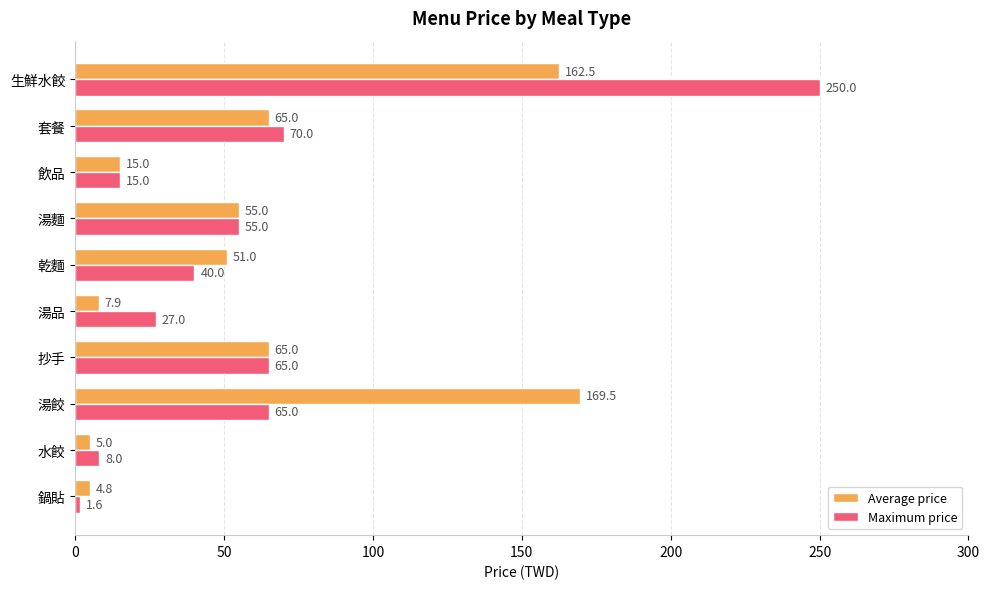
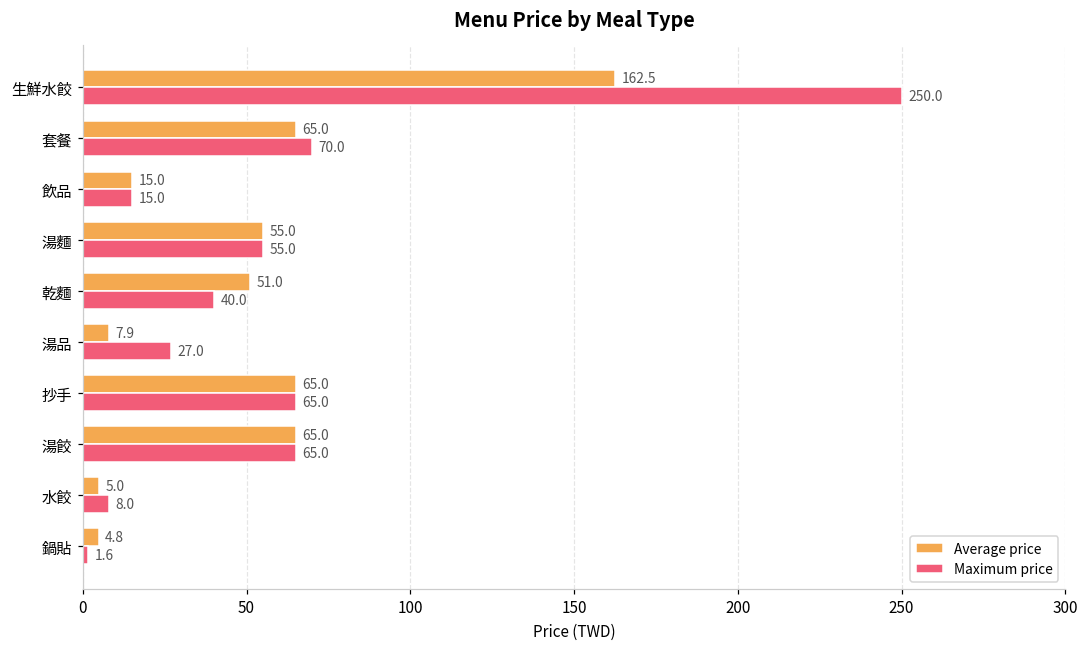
Average price, 湯餃: 169.5 -> 65.0
